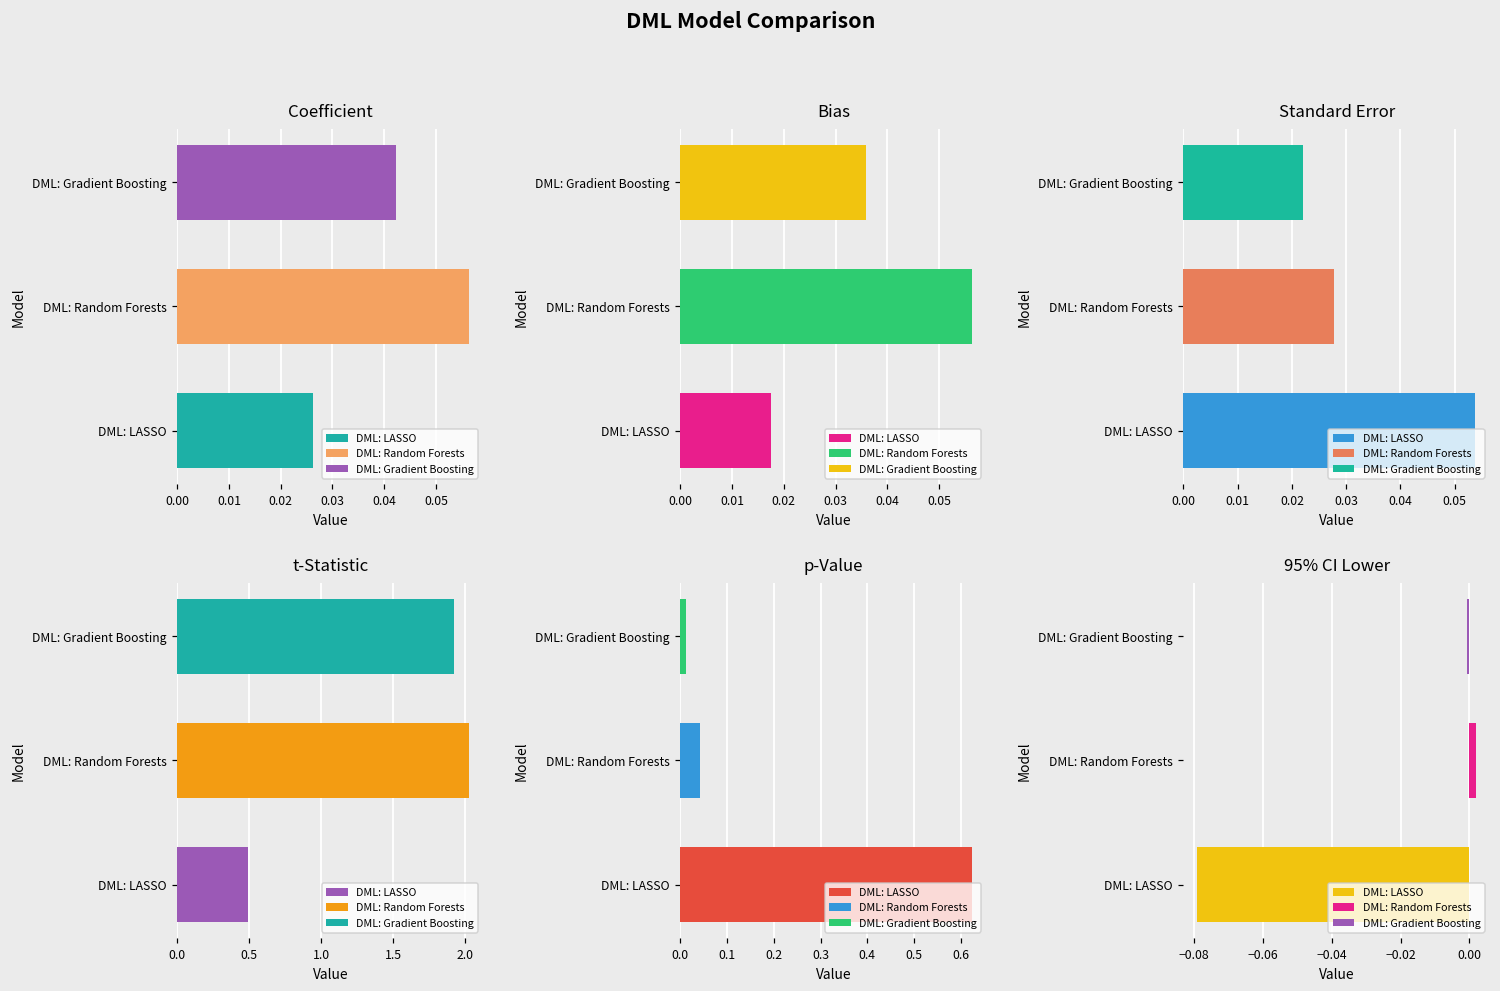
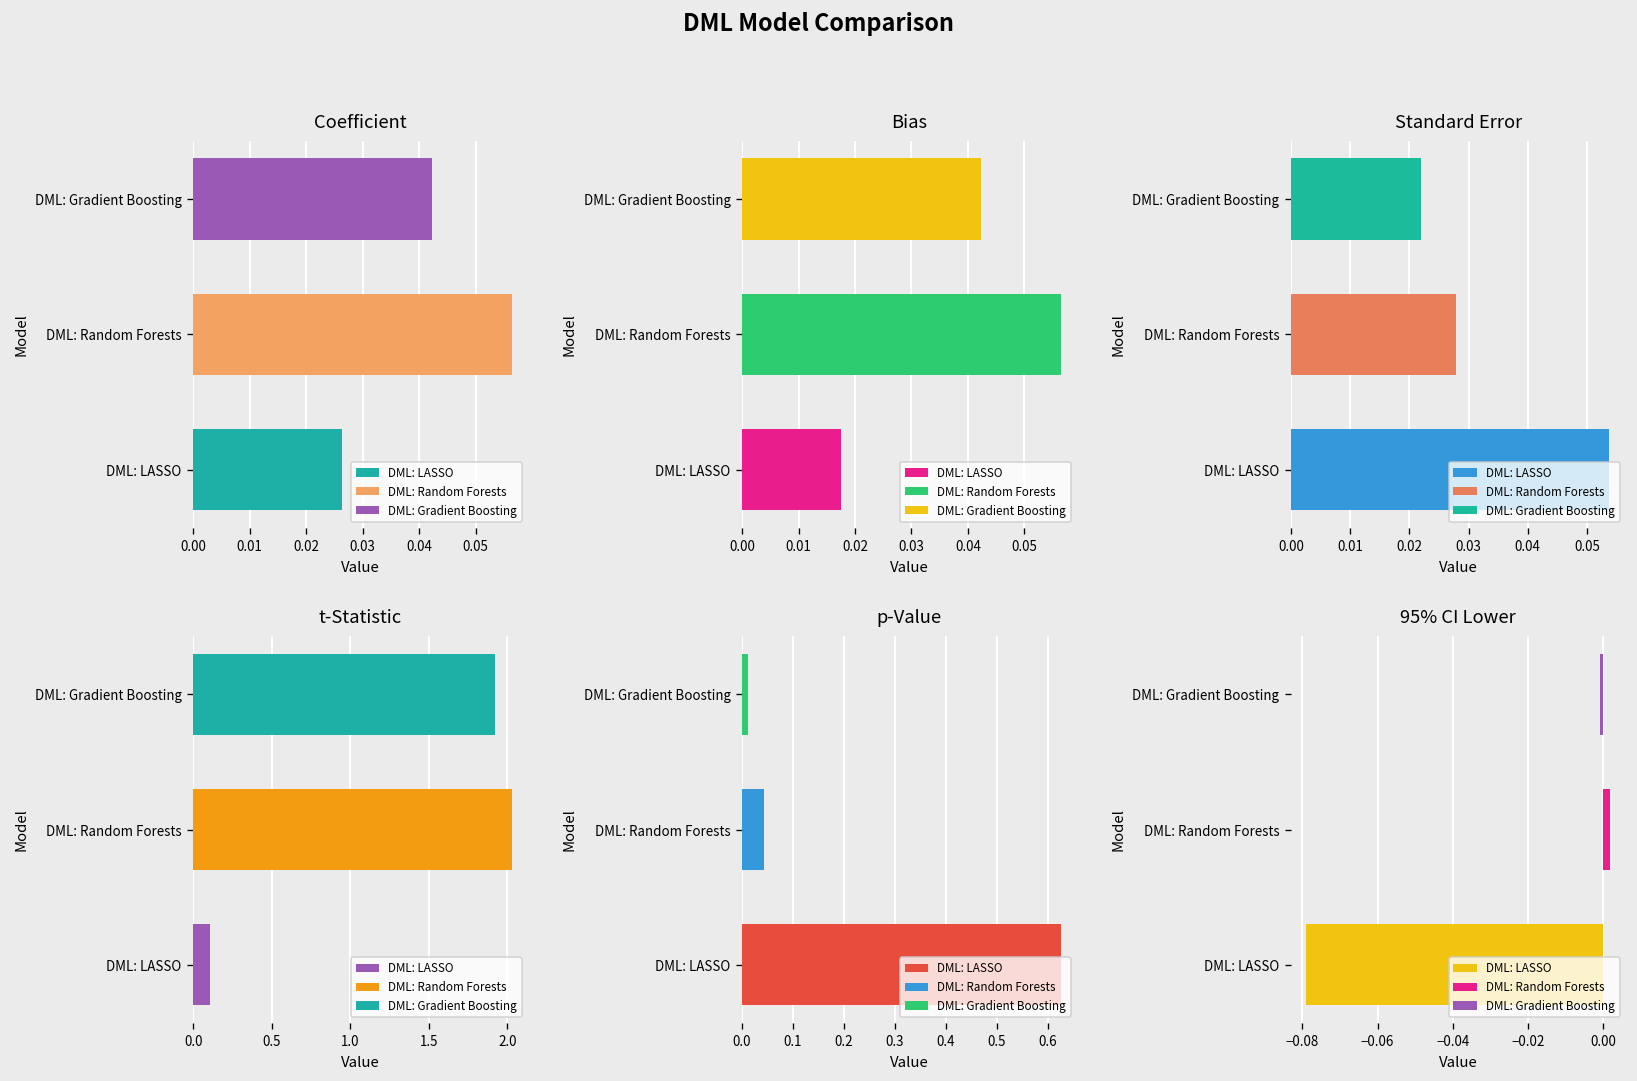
Bias, DML: Gradient Boosting: 0.036 -> 0.042
t-Statistic, DML: LASSO: 0.49 -> 0.10
